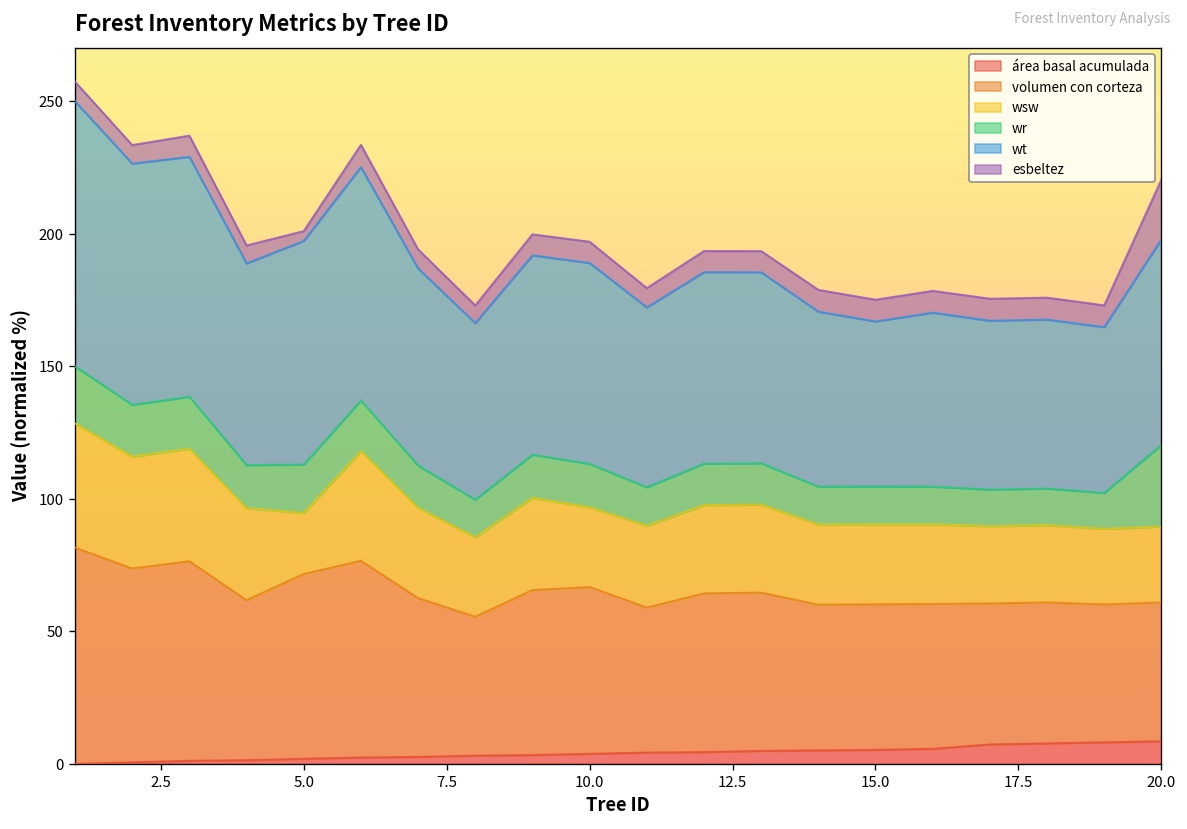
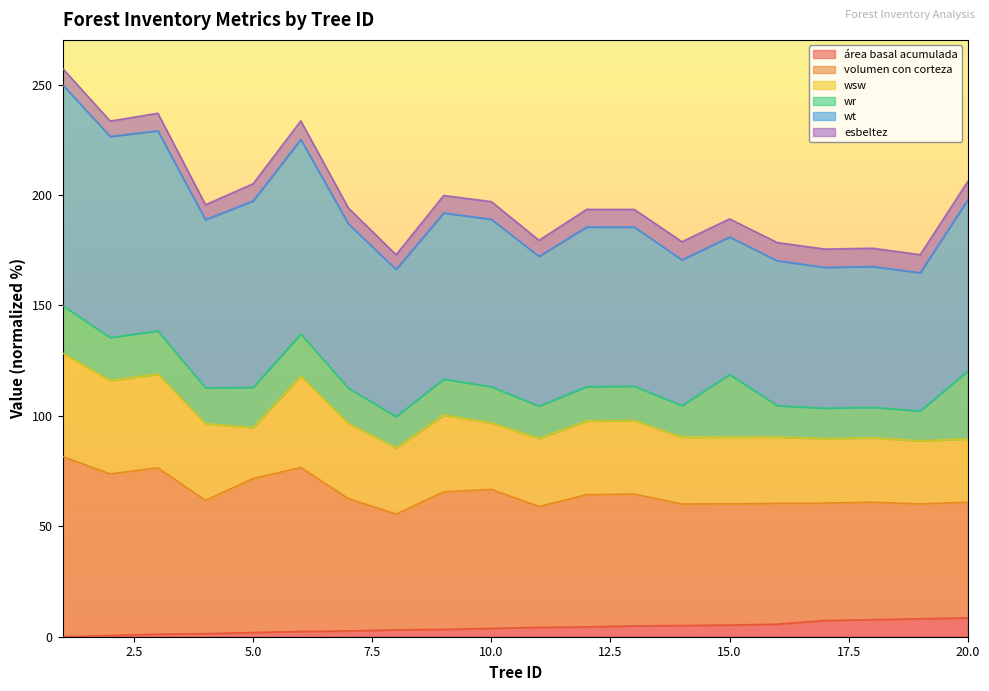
esbeltez, 5.0: 4 -> 8
wr, 15.0: 14 -> 28
esbeltez, 20.0: 23 -> 8
